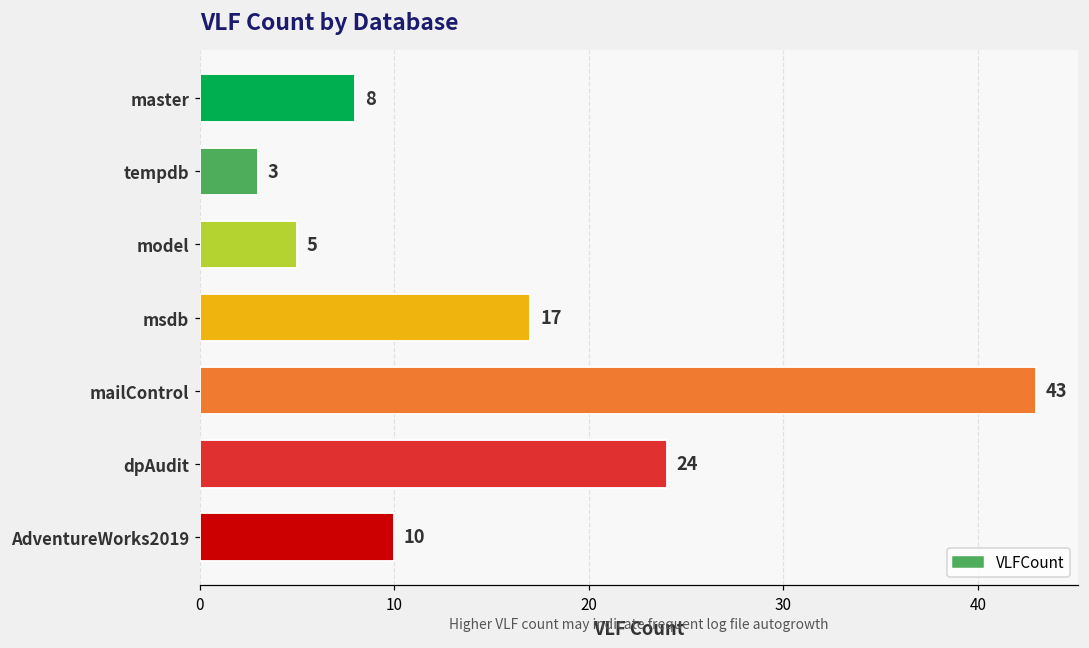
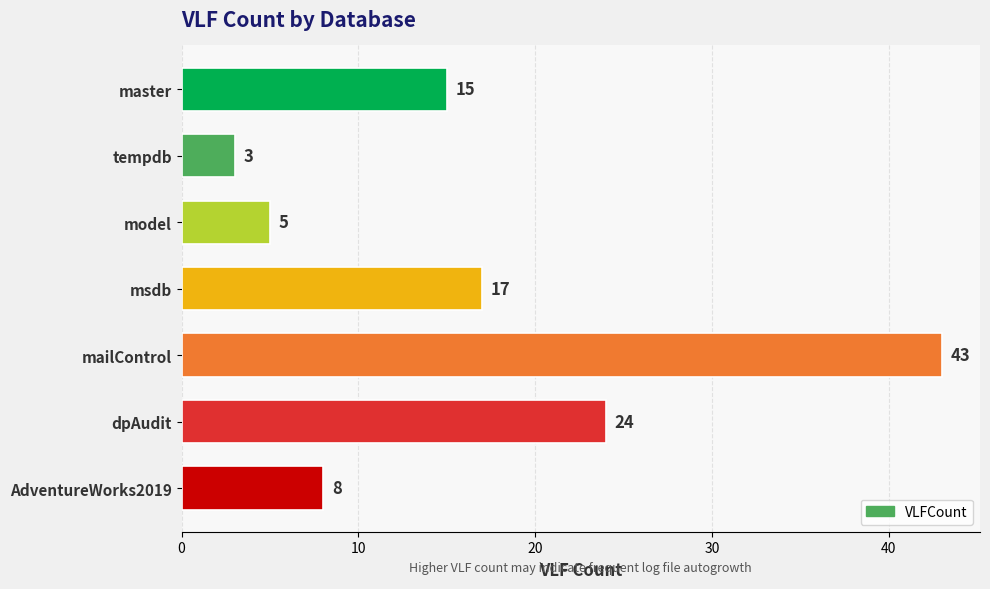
master: 8 -> 15
AdventureWorks2019: 10 -> 8
